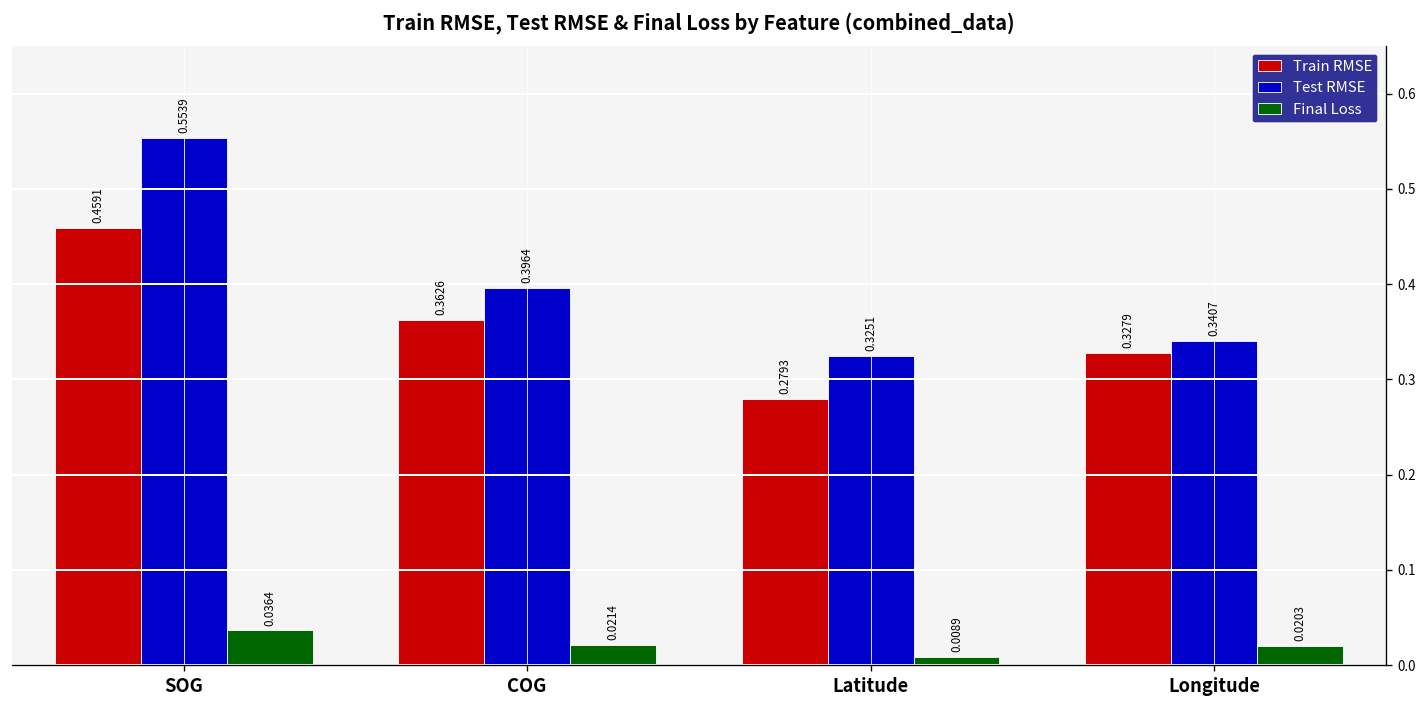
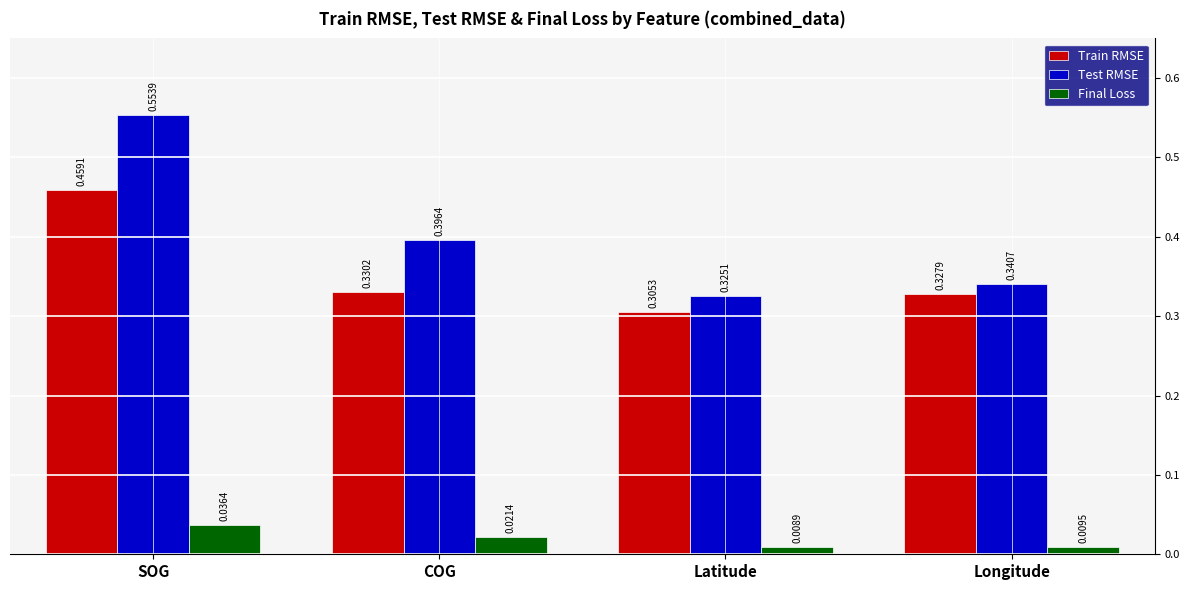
Train RMSE, COG: 0.3626 -> 0.3302
Train RMSE, Latitude: 0.2793 -> 0.3053
Final Loss, Longitude: 0.0203 -> 0.0095
